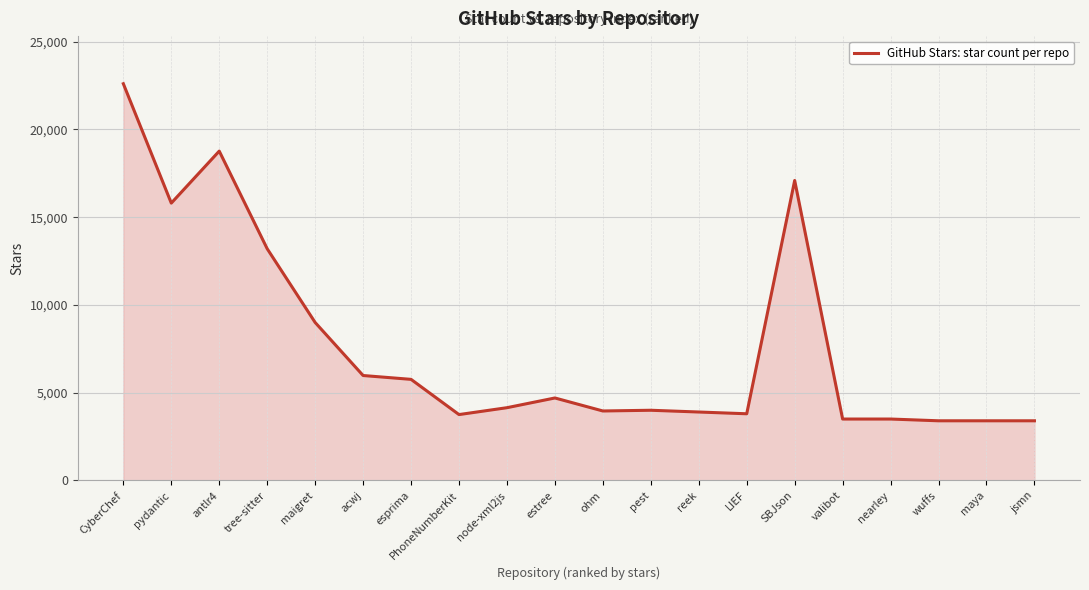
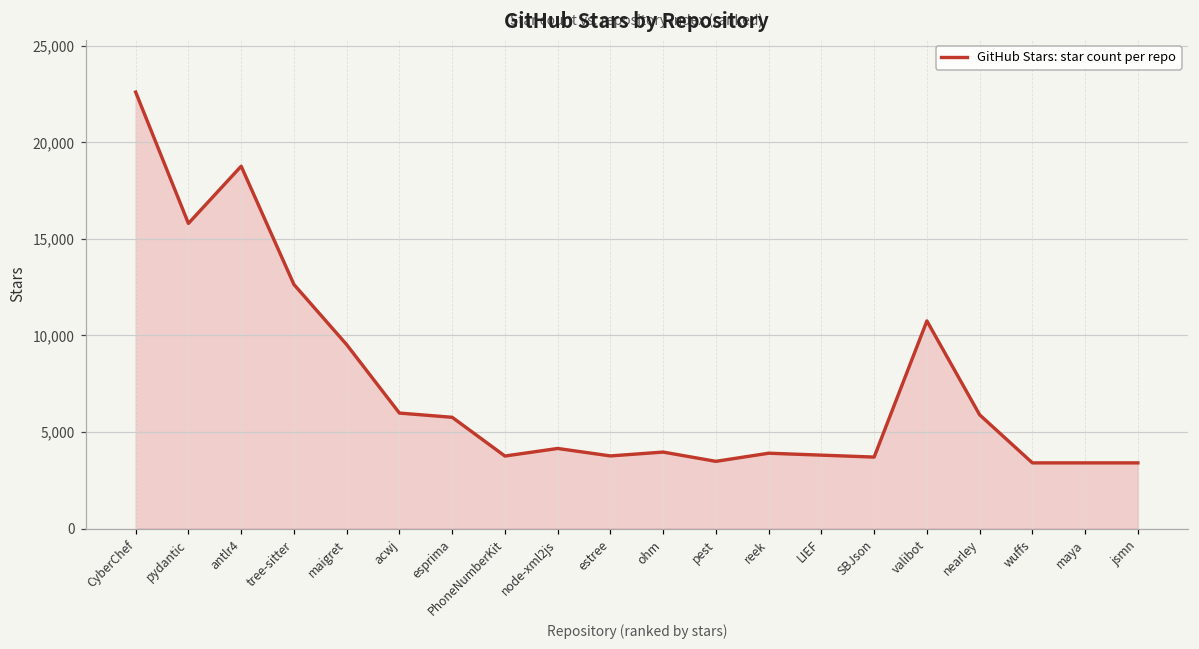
tree-sitter: 13,200 -> 12,600
maigret: 9,000 -> 9,500
estree: 4,700 -> 3,800
pest: 4,000 -> 3,500
SBJson: 17,100 -> 3,700
valibot: 3,500 -> 10,800
nearley: 3,500 -> 5,900
